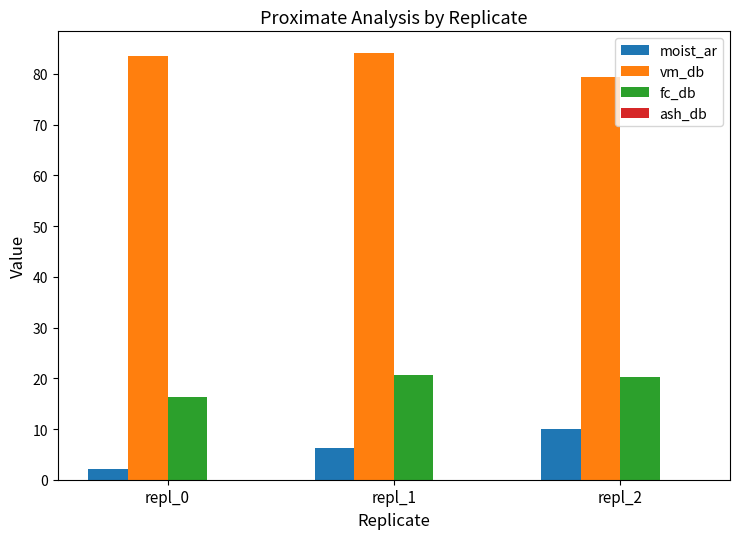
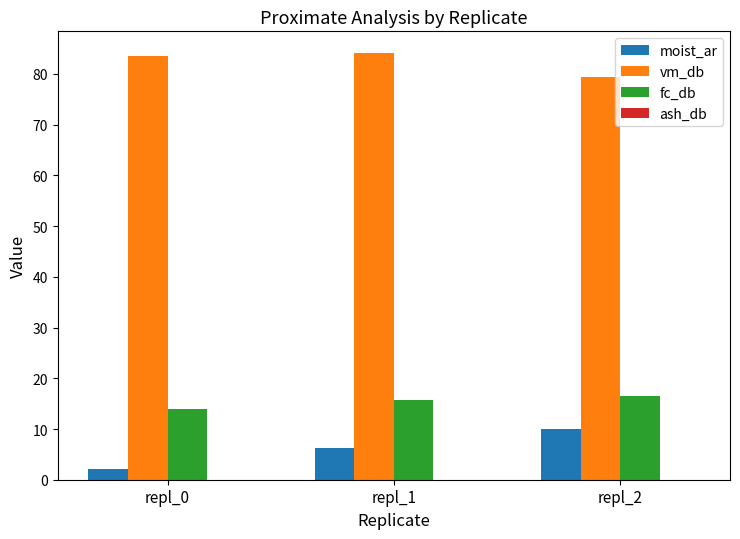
fc_db, repl_0: 16 -> 14
fc_db, repl_1: 21 -> 16
fc_db, repl_2: 20 -> 16
